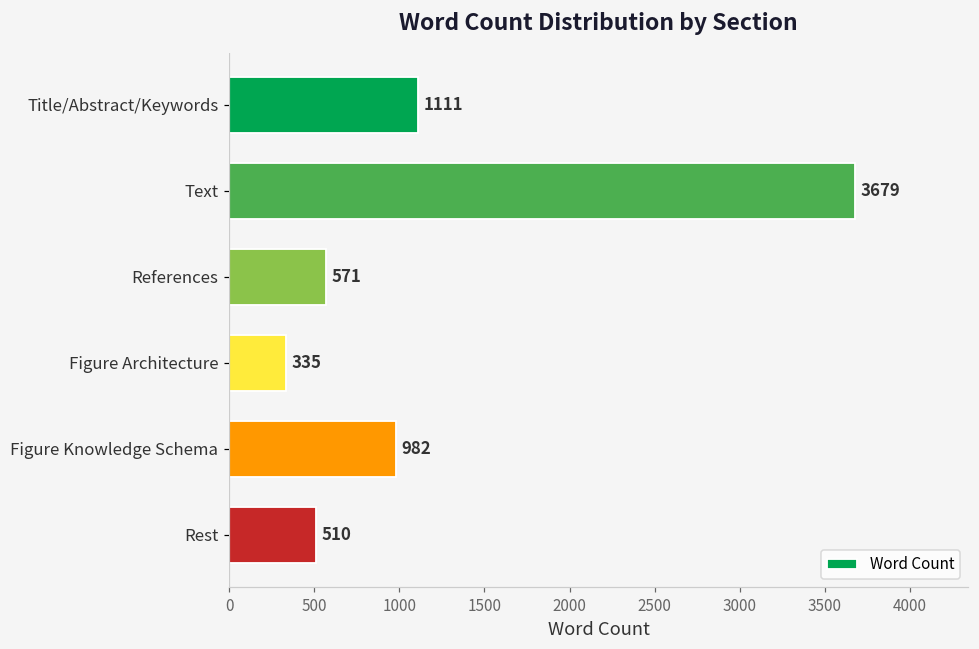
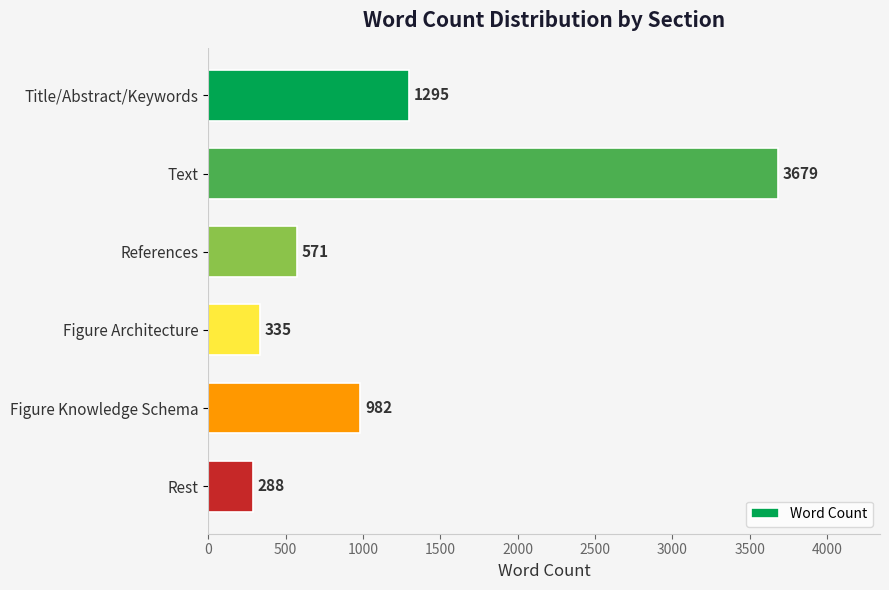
Title/Abstract/Keywords: 1111 -> 1295
Rest: 510 -> 288
